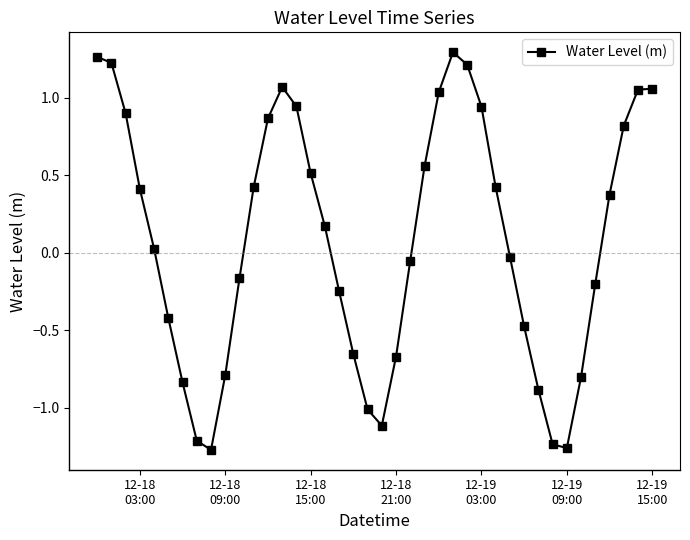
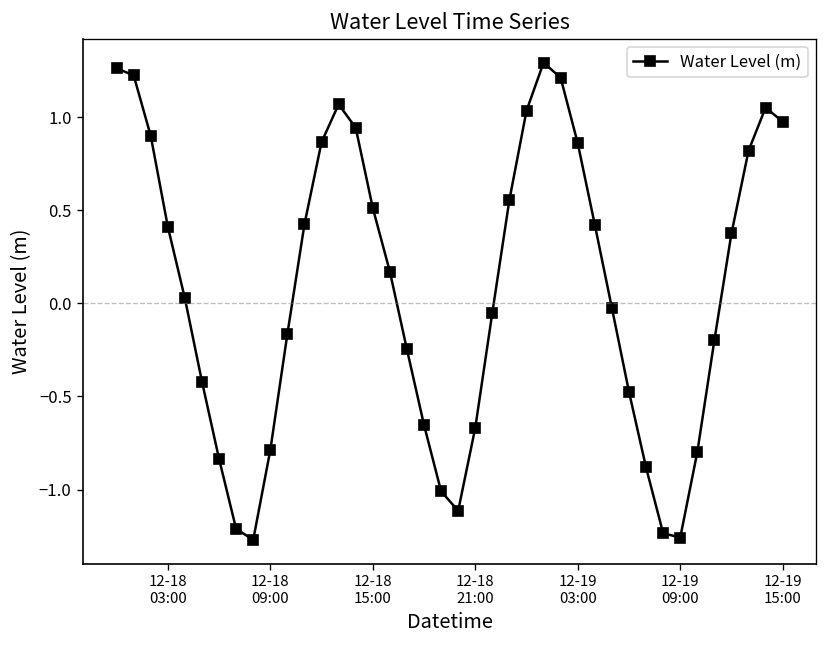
12-19 03:00: 0.94 -> 0.86
12-19 15:00: 1.06 -> 0.98
